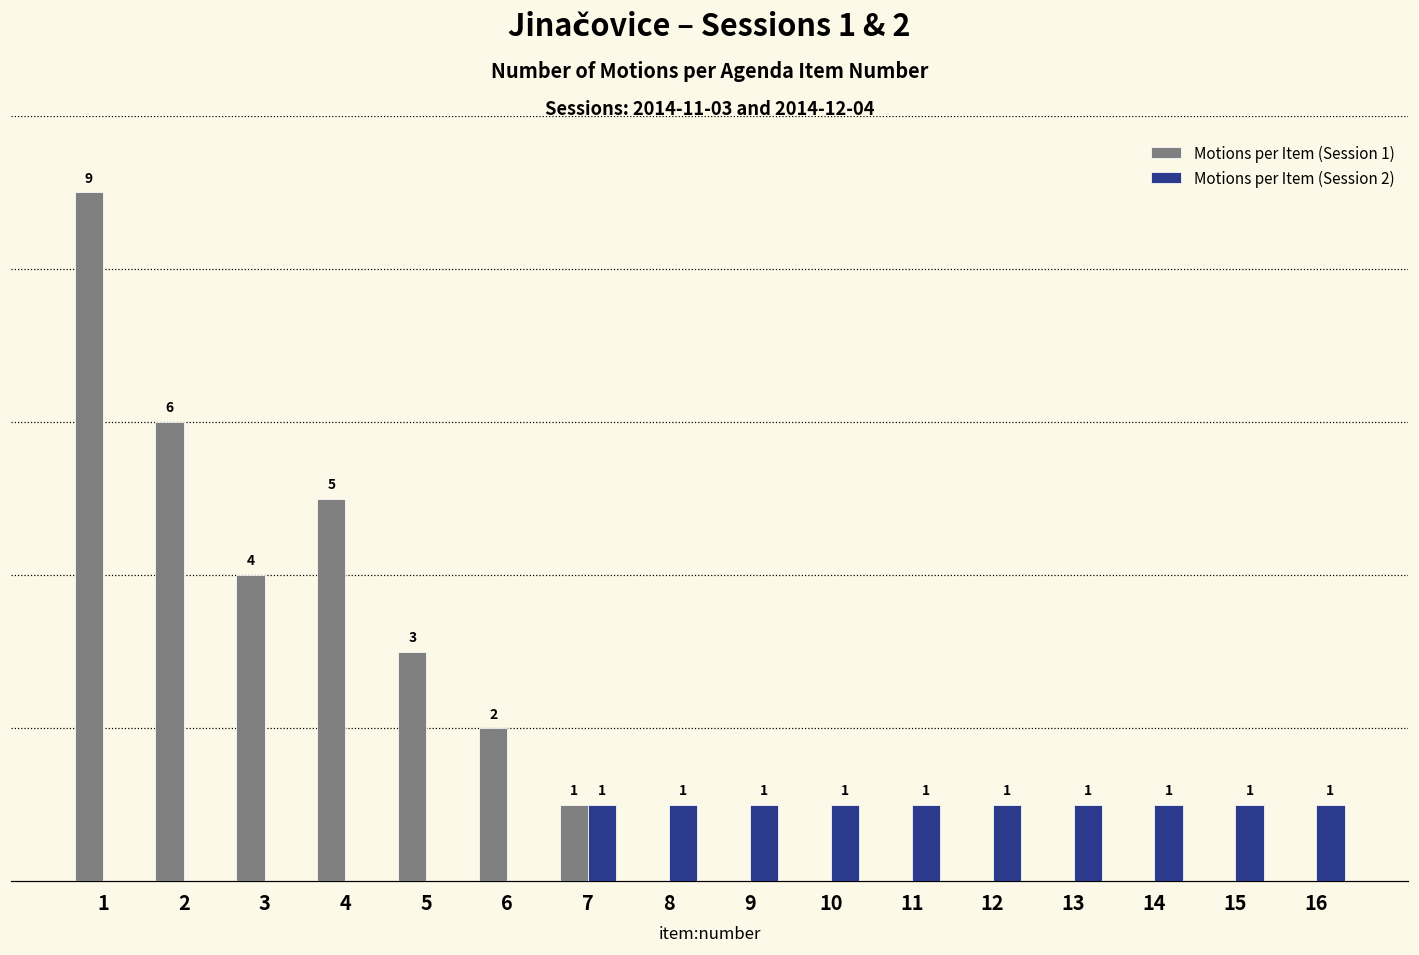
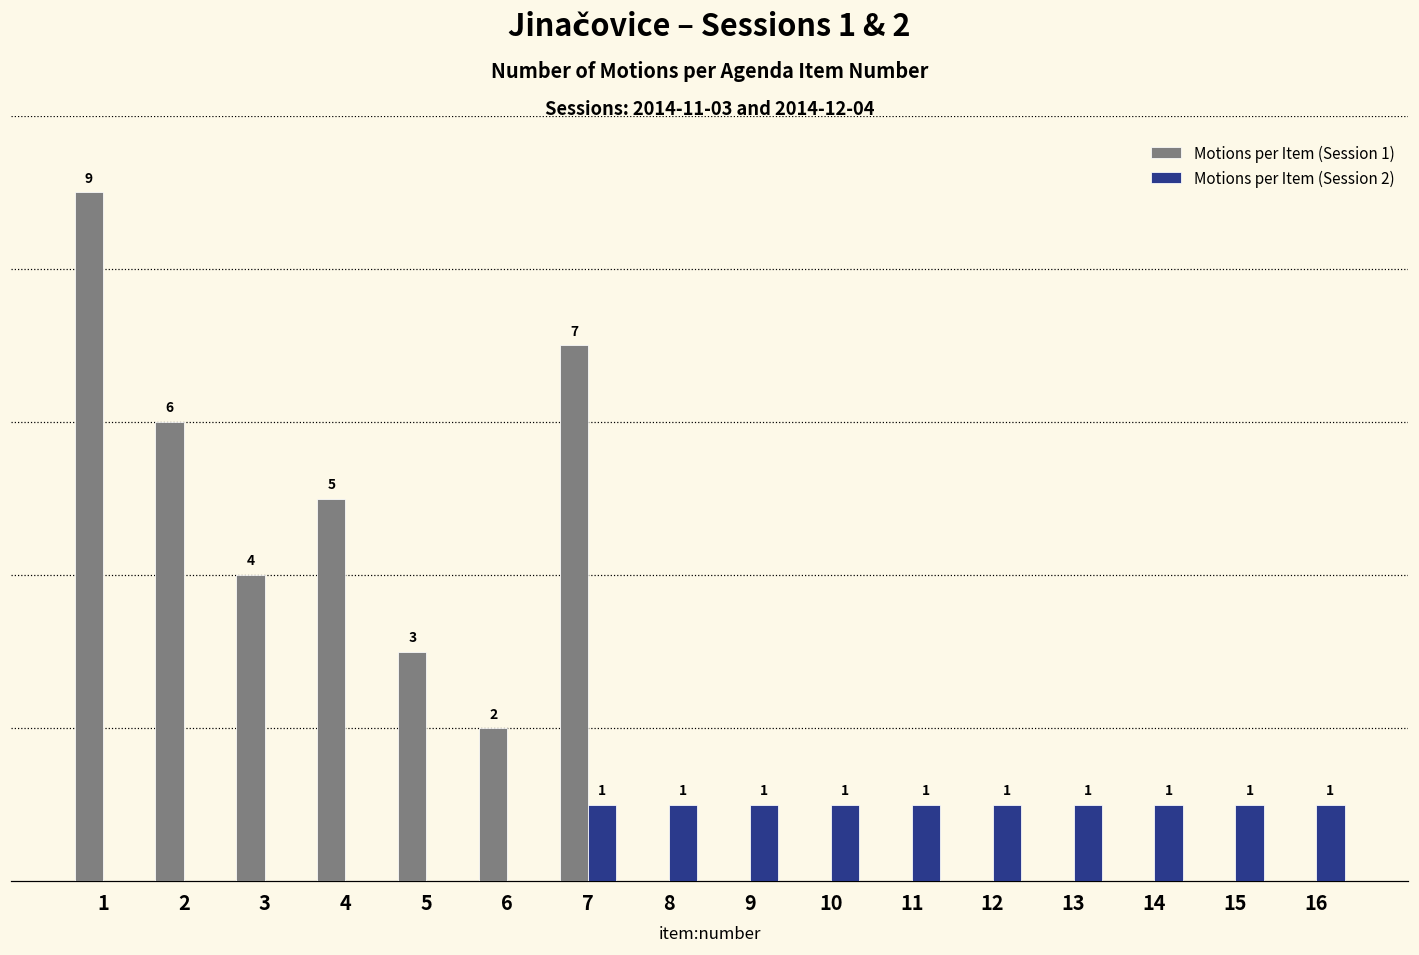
Motions per Item (Session 1), 7: 1 -> 7
